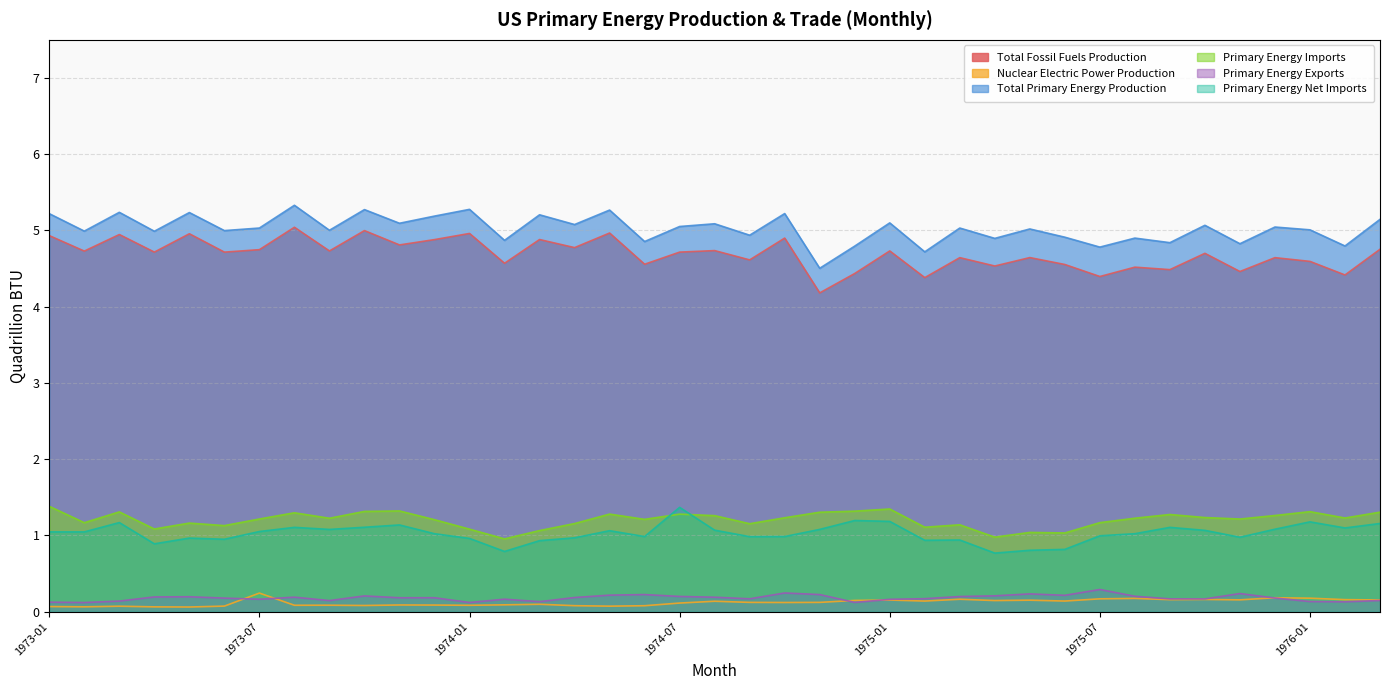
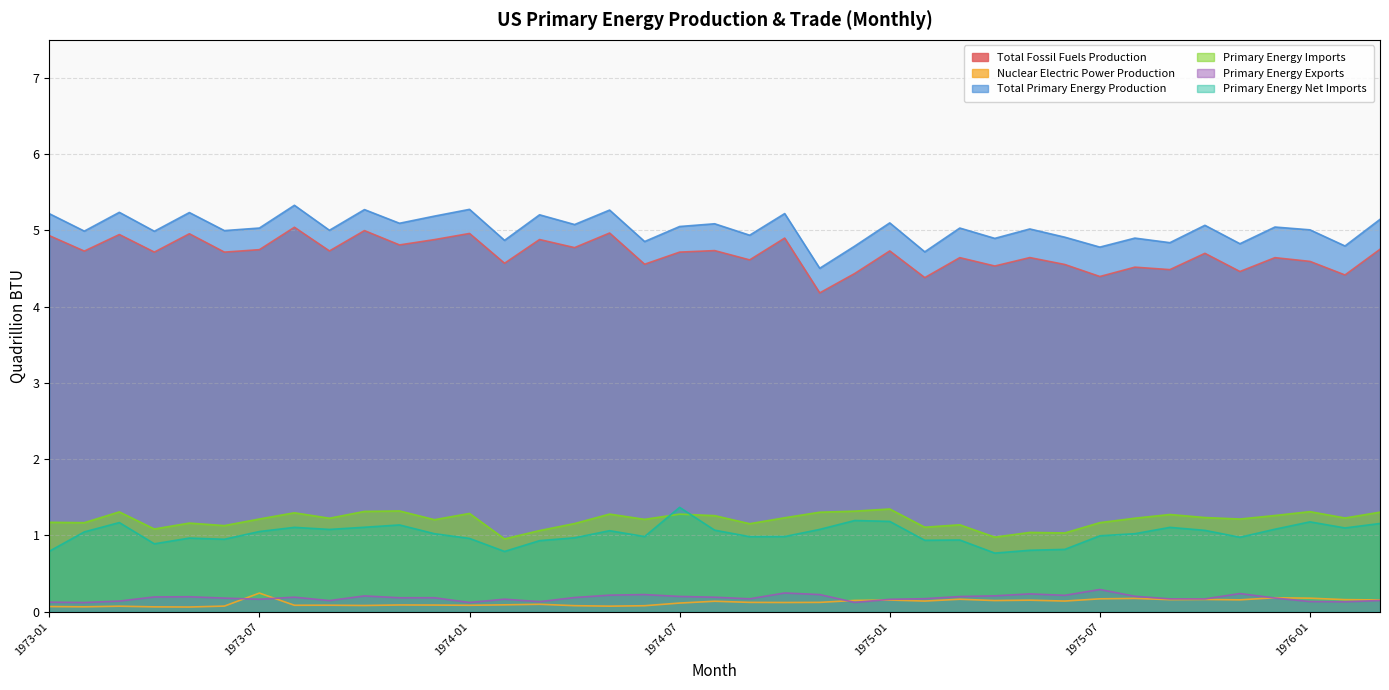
Primary Energy Imports, 1973-01: 1.4 -> 1.2
Primary Energy Net Imports, 1973-01: 1.0 -> 0.8
Primary Energy Imports, 1974-01: 1.1 -> 1.3
